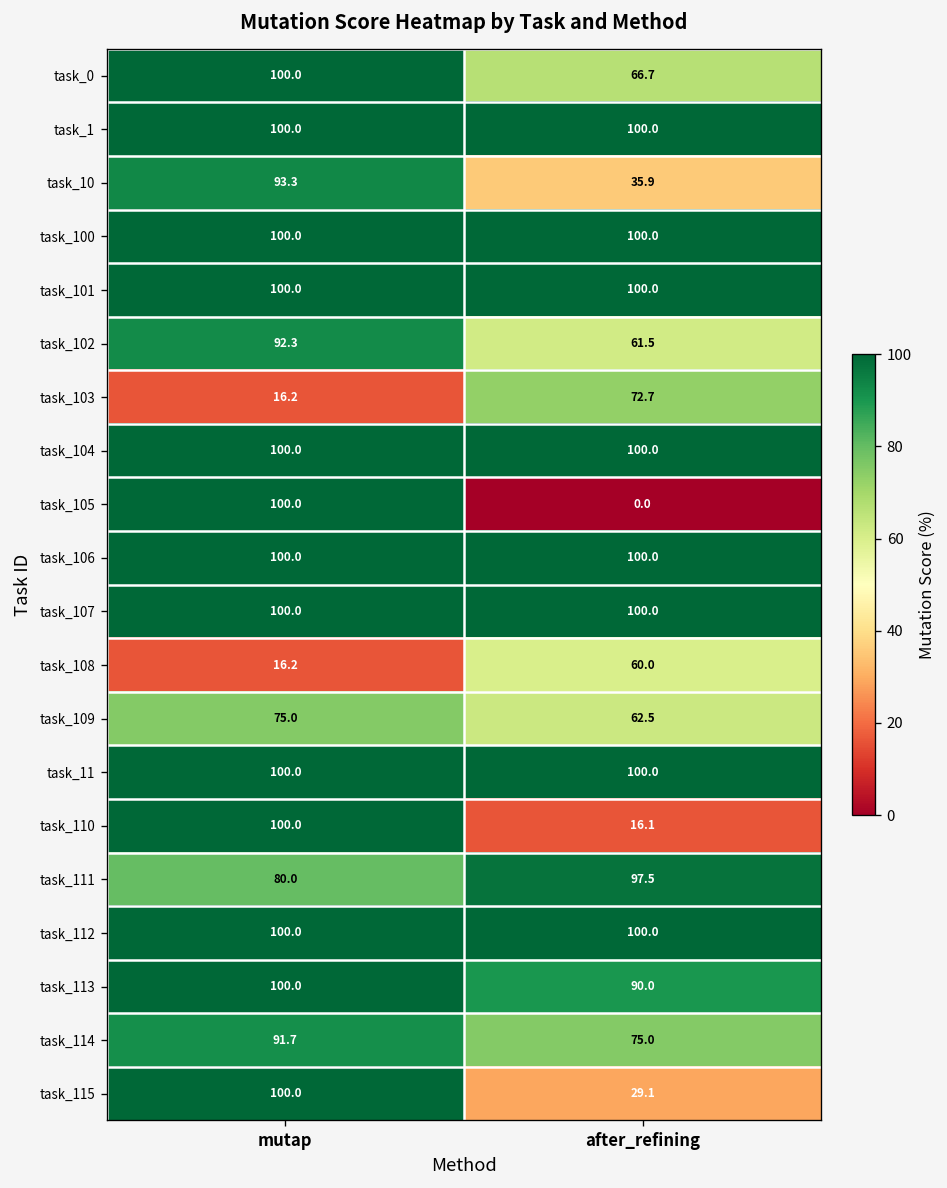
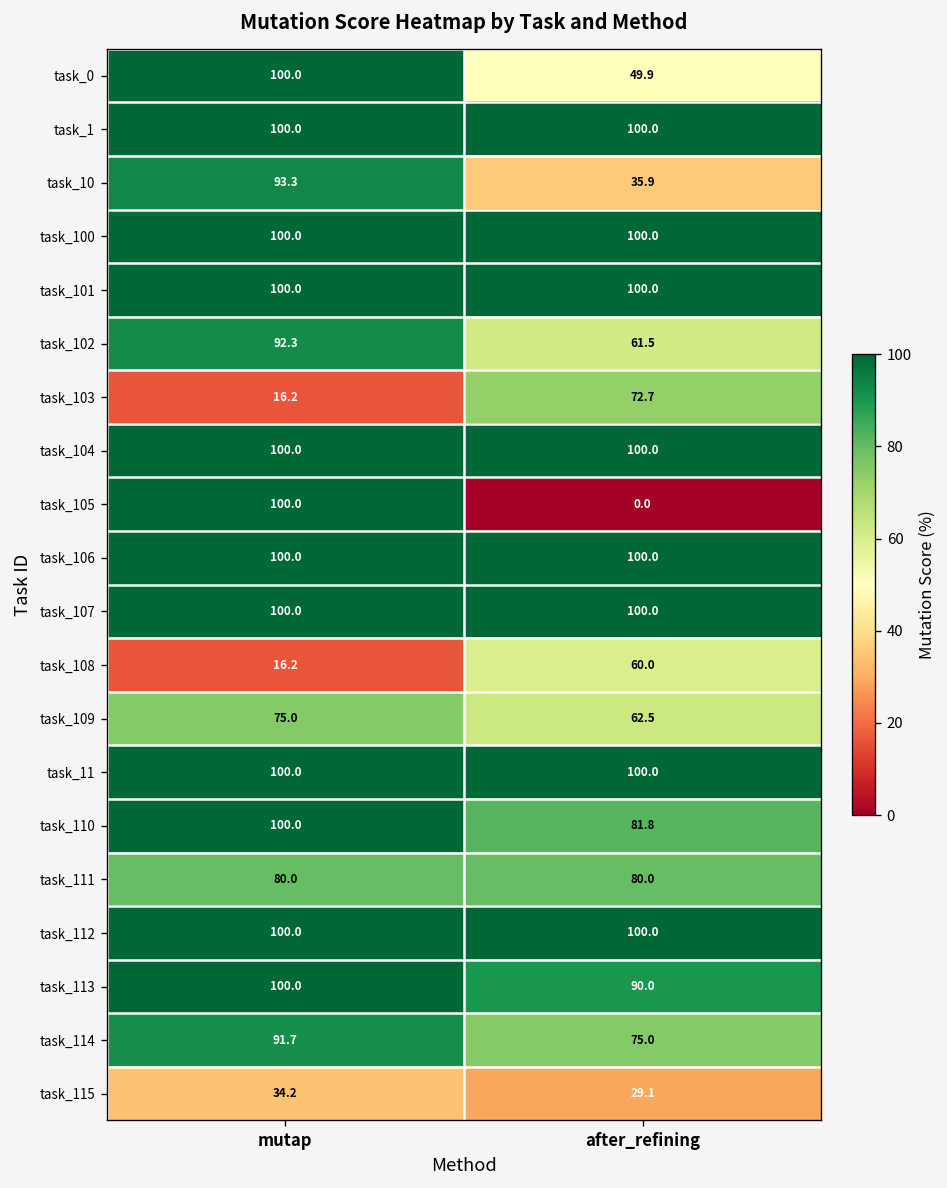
task_0, after_refining: 66.7 -> 49.9
task_110, after_refining: 16.1 -> 81.8
task_111, after_refining: 97.5 -> 80.0
task_115, mutap: 100.0 -> 34.2
